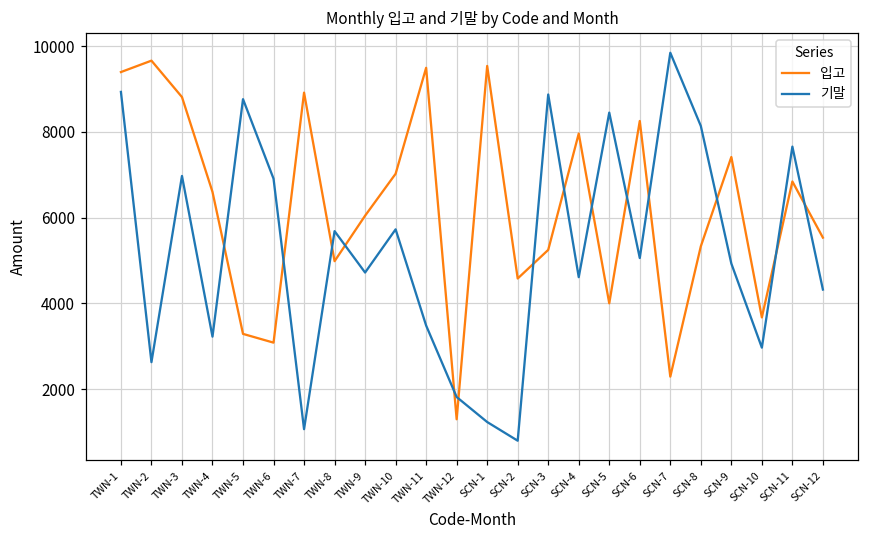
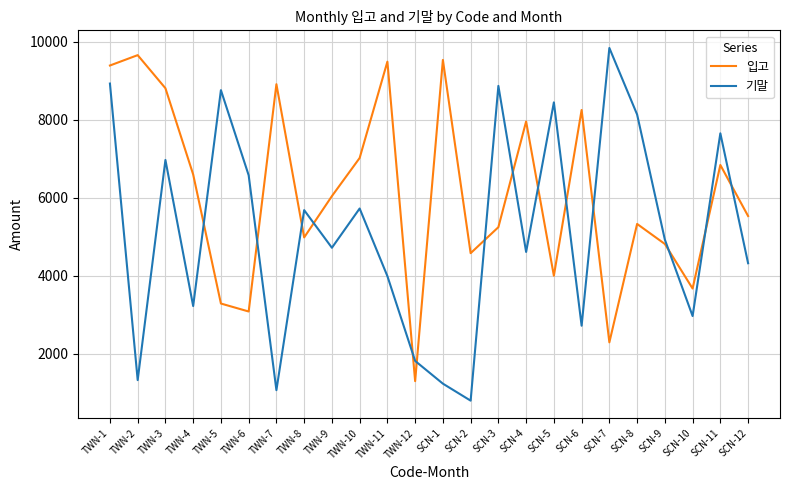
기말, TWN-2: 2600 -> 1300
기말, TWN-6: 6900 -> 6600
기말, TWN-11: 3500 -> 4000
기말, SCN-6: 5100 -> 2700
입고, SCN-9: 7400 -> 4800
